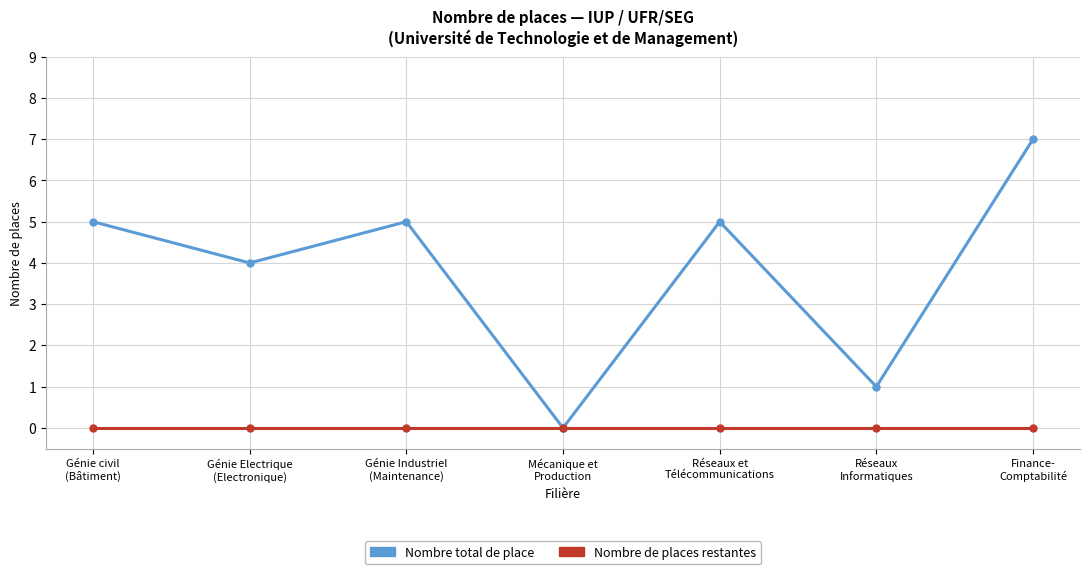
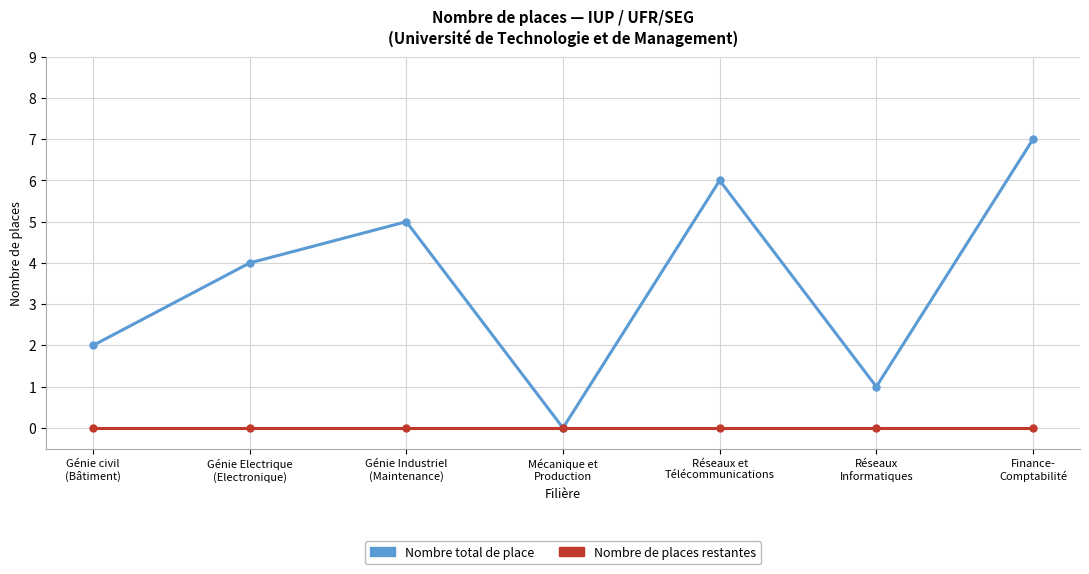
Nombre total de place, Génie civil (Bâtiment): 5 -> 2
Nombre total de place, Réseaux et Télécommunications: 5 -> 6
